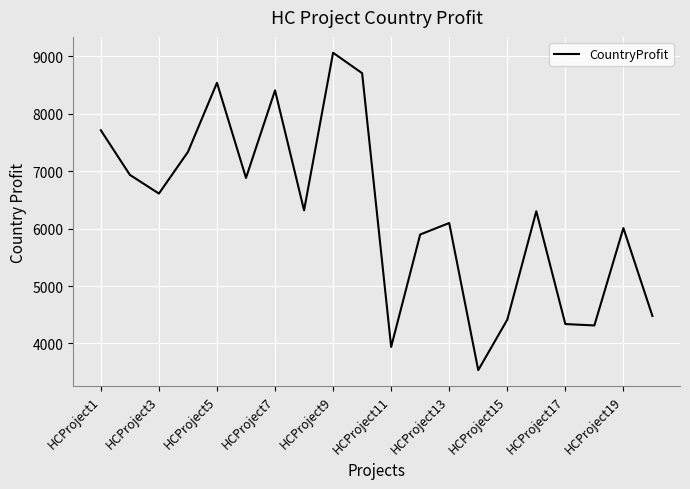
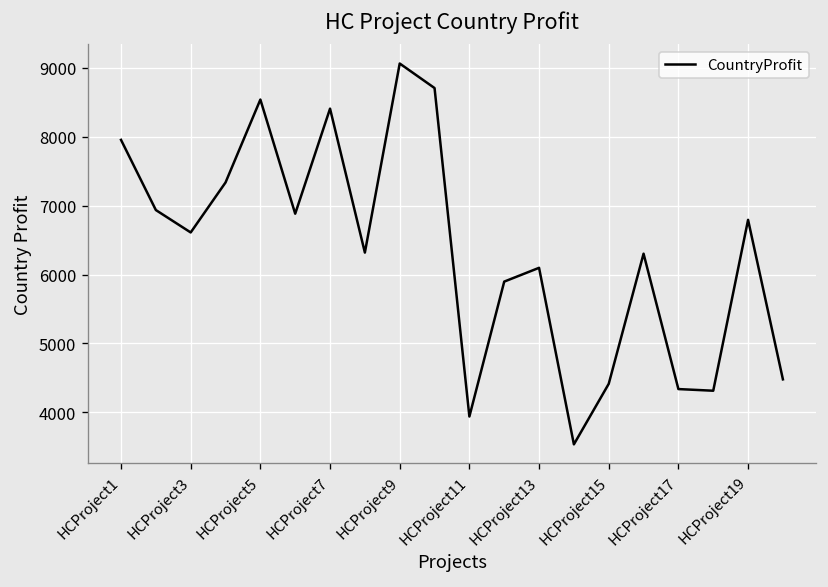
HCProject1: 7700 -> 8000
HCProject19: 6000 -> 6800
